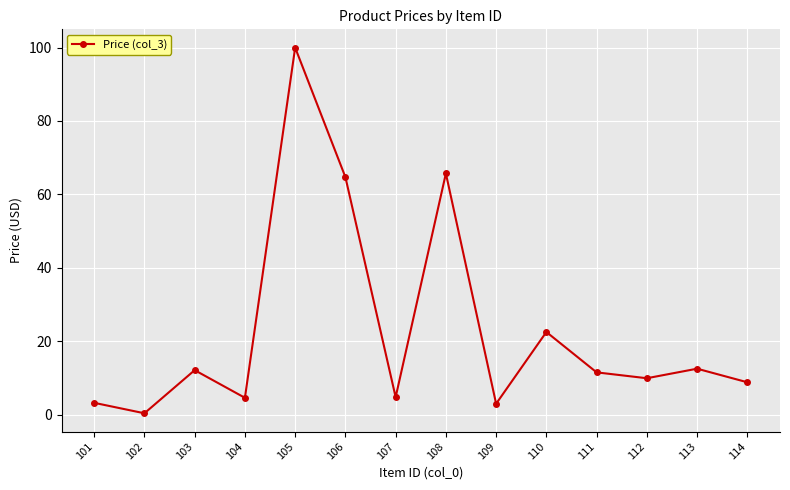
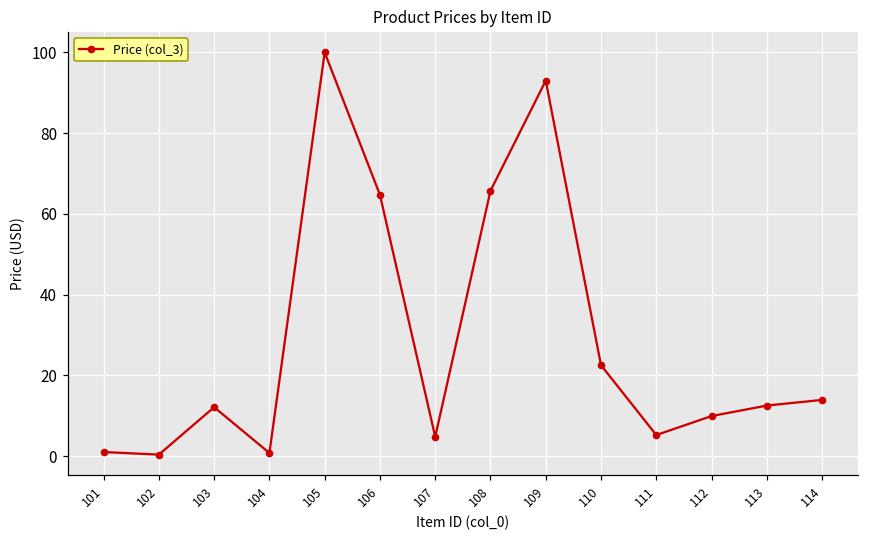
101: 3 -> 1
104: 5 -> 1
109: 3 -> 93
111: 12 -> 5
114: 9 -> 14
